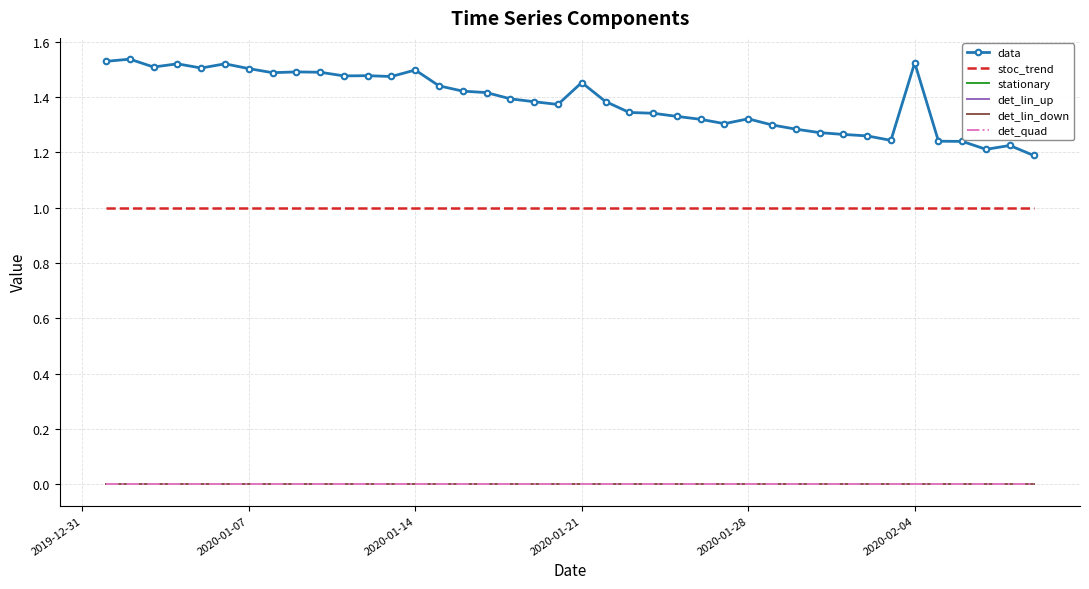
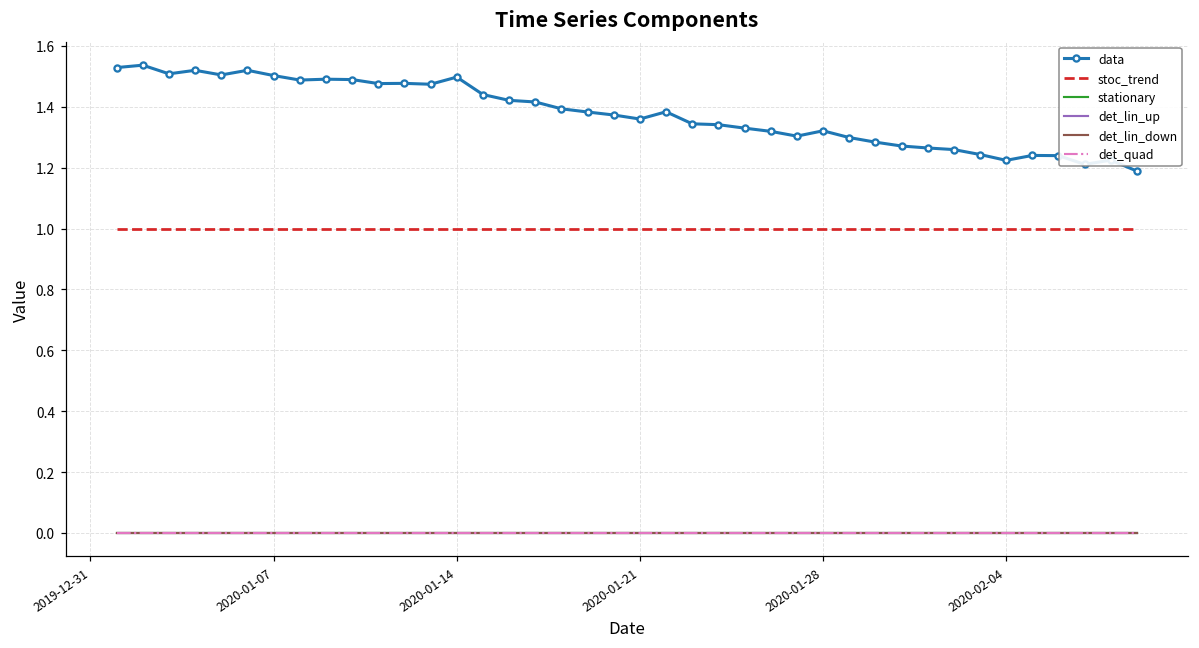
data, 2020-01-21: 1.45 -> 1.36
data, 2020-02-04: 1.52 -> 1.22
